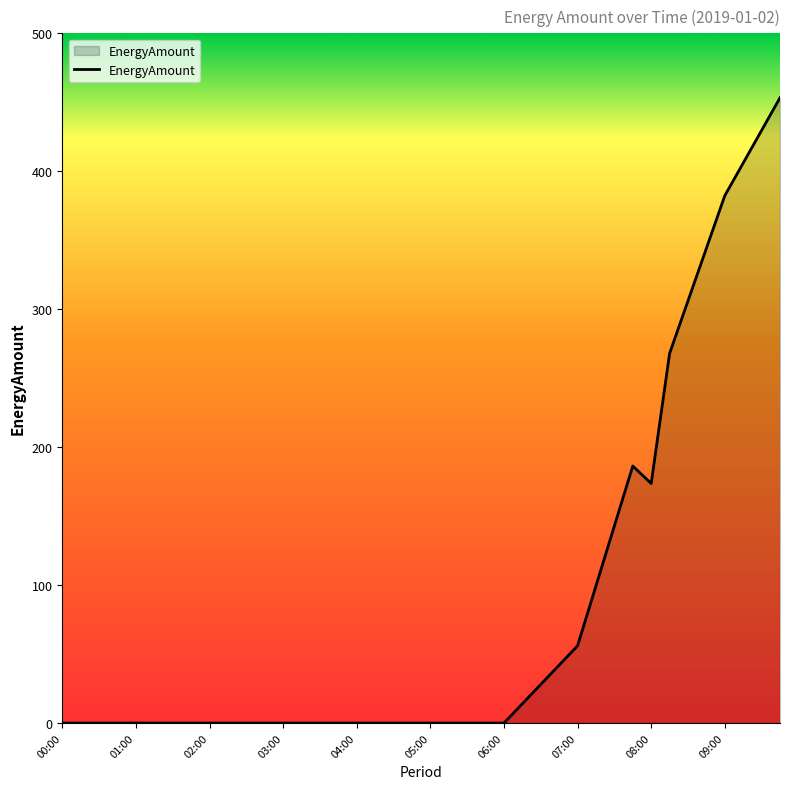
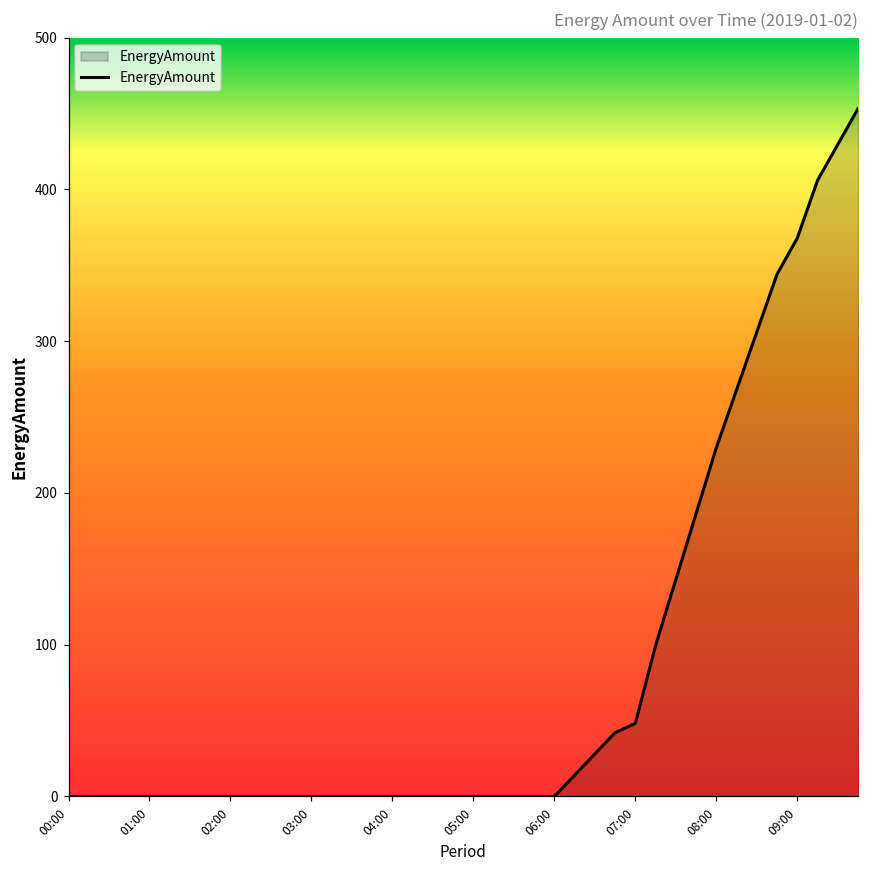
07:00: 56 -> 48
08:00: 174 -> 230
09:00: 382 -> 368
